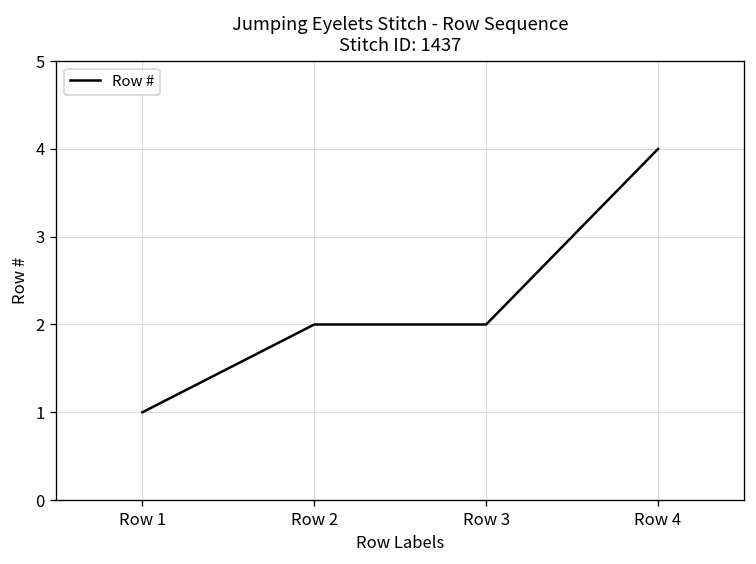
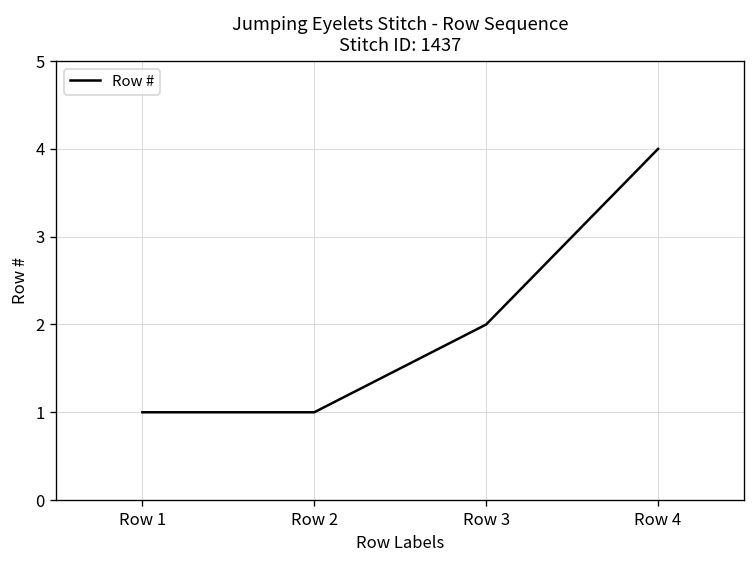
Row 2: 2 -> 1
